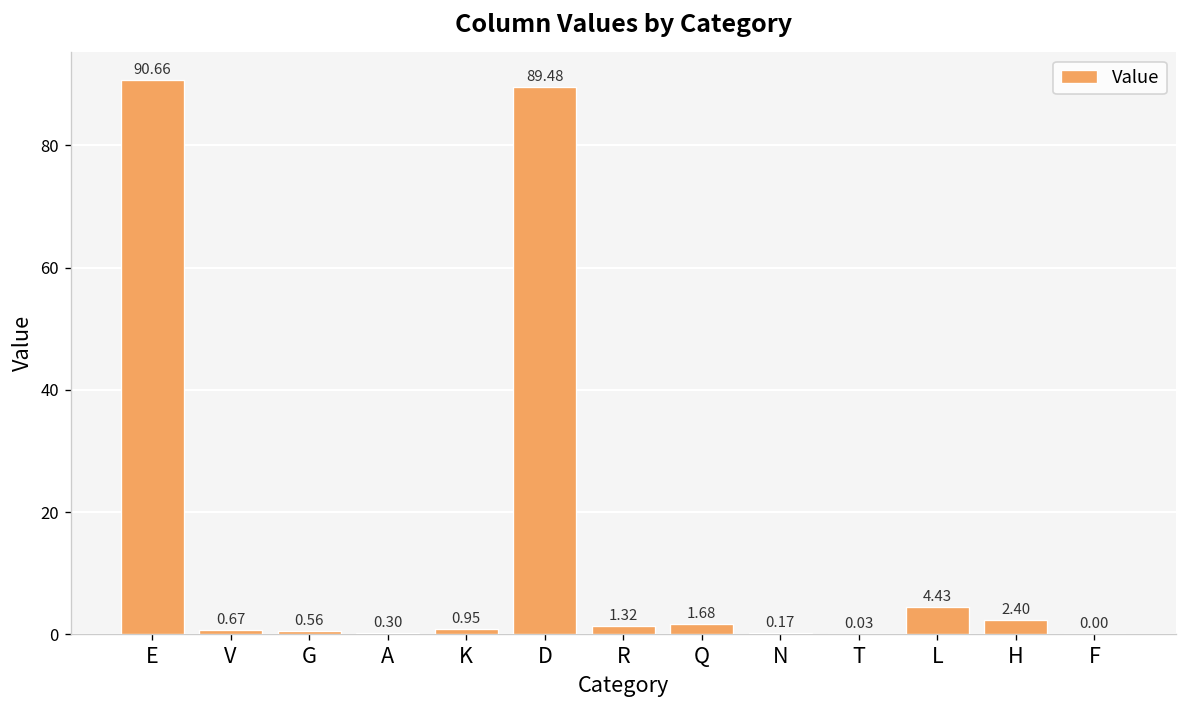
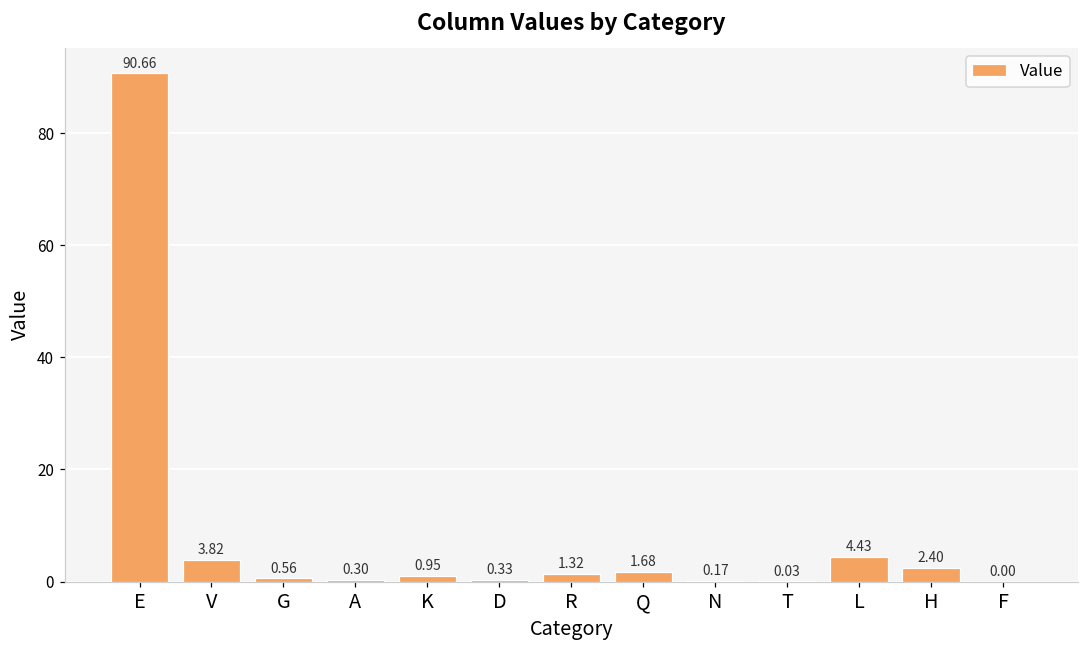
V: 0.67 -> 3.82
D: 89.48 -> 0.33
